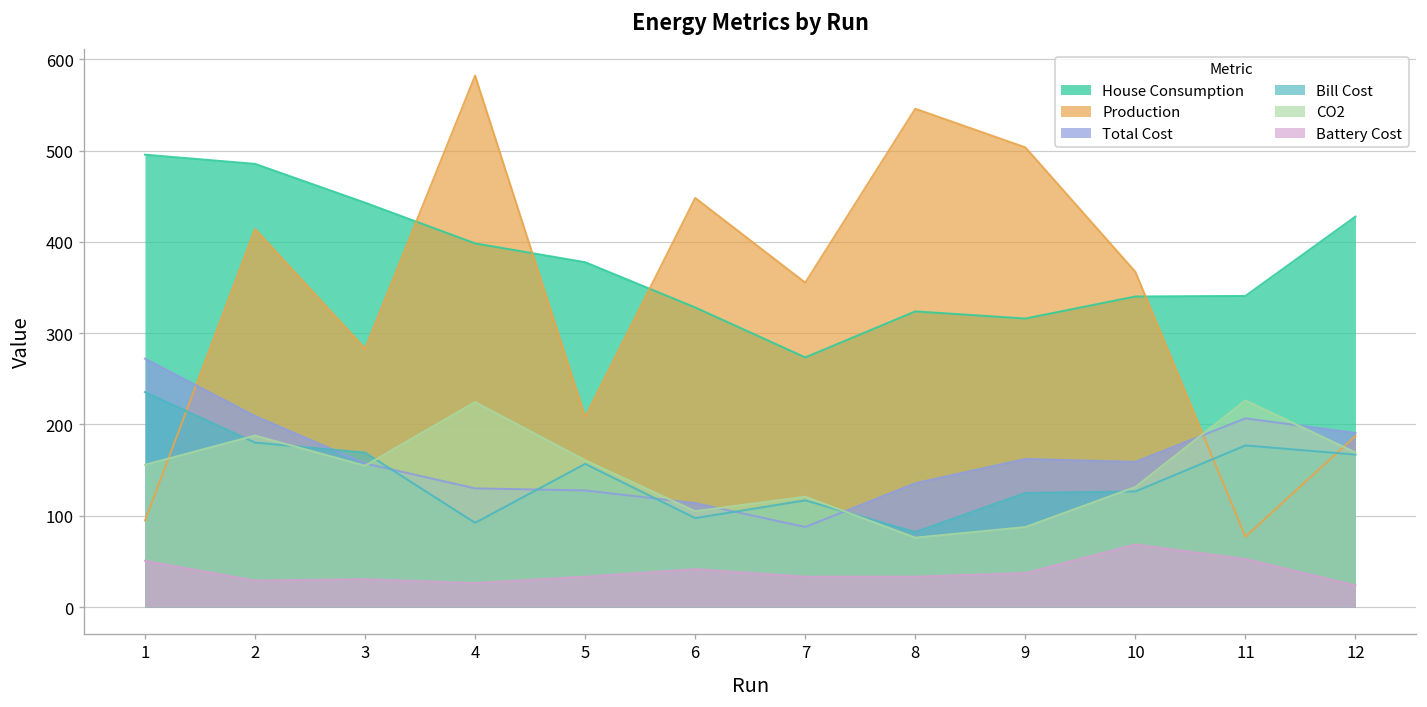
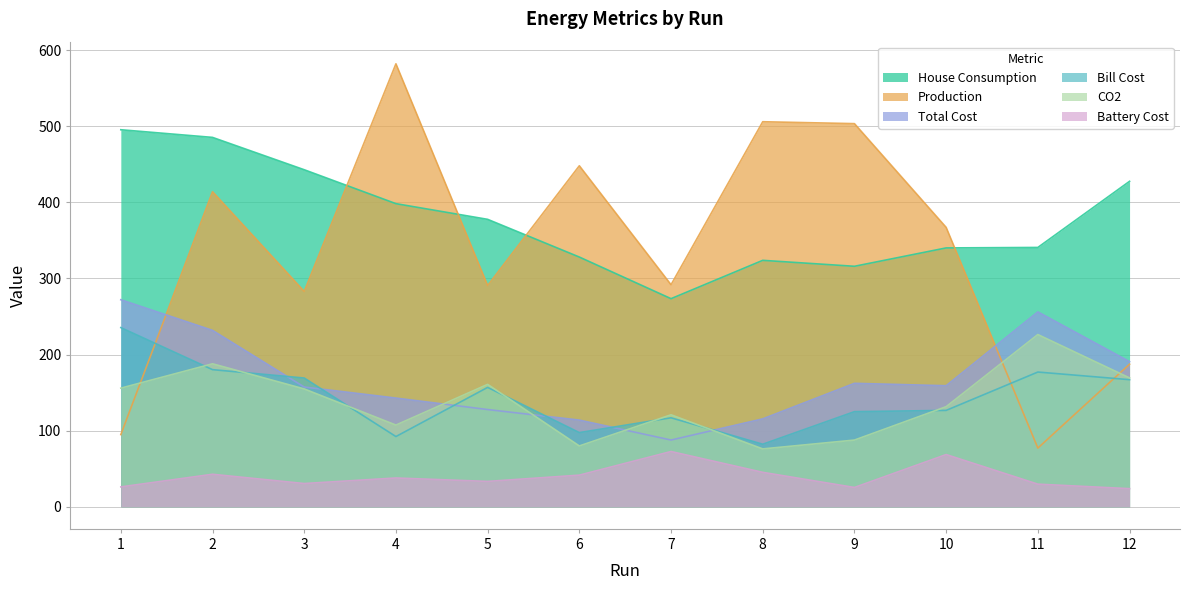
Battery Cost, 1: 50 -> 30
Total Cost, 2: 210 -> 230
Battery Cost, 2: 30 -> 40
Total Cost, 4: 130 -> 140
CO2, 4: 220 -> 110
Battery Cost, 4: 30 -> 40
Production, 5: 210 -> 290
CO2, 6: 100 -> 80
Production, 7: 360 -> 290
Battery Cost, 7: 30 -> 70
Production, 8: 550 -> 510
Total Cost, 8: 140 -> 120
Battery Cost, 8: 30 -> 50
Battery Cost, 9: 40 -> 30
Total Cost, 11: 210 -> 260
Battery Cost, 11: 50 -> 30
